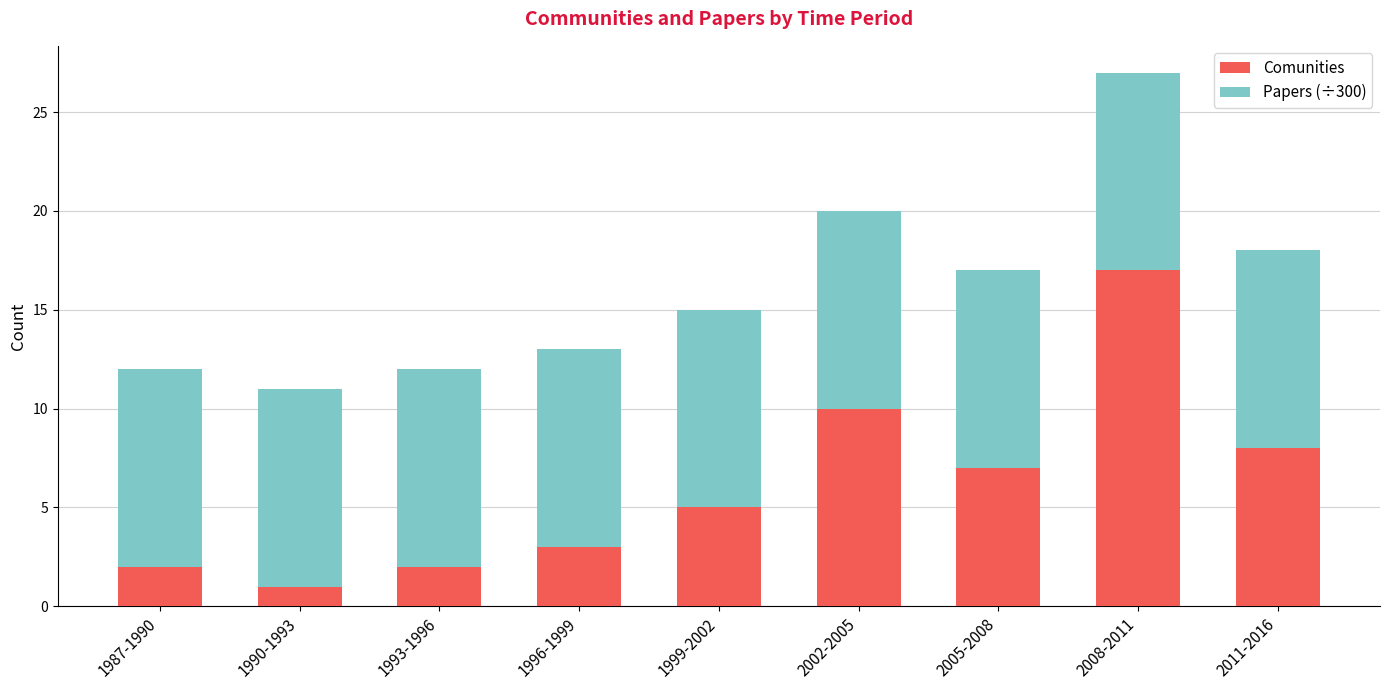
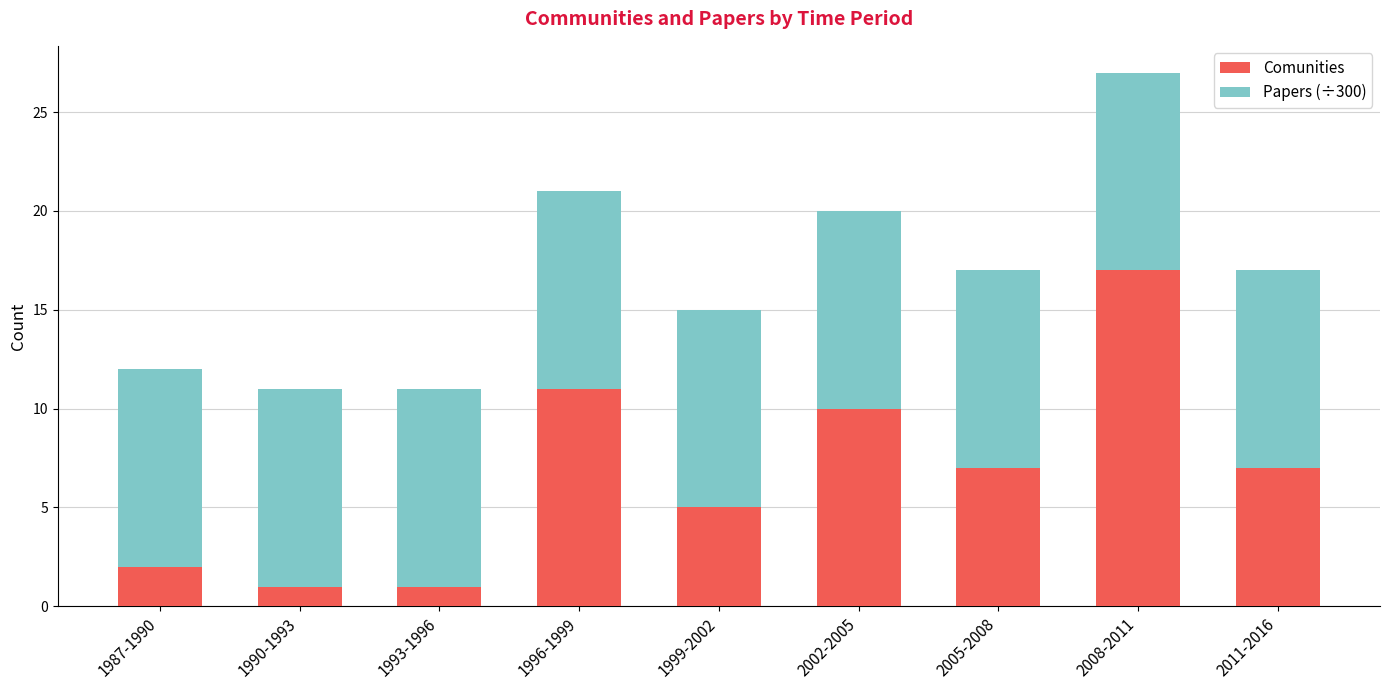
Comunities, 1993-1996: 2 -> 1
Comunities, 1996-1999: 3 -> 11
Comunities, 2011-2016: 8 -> 7
